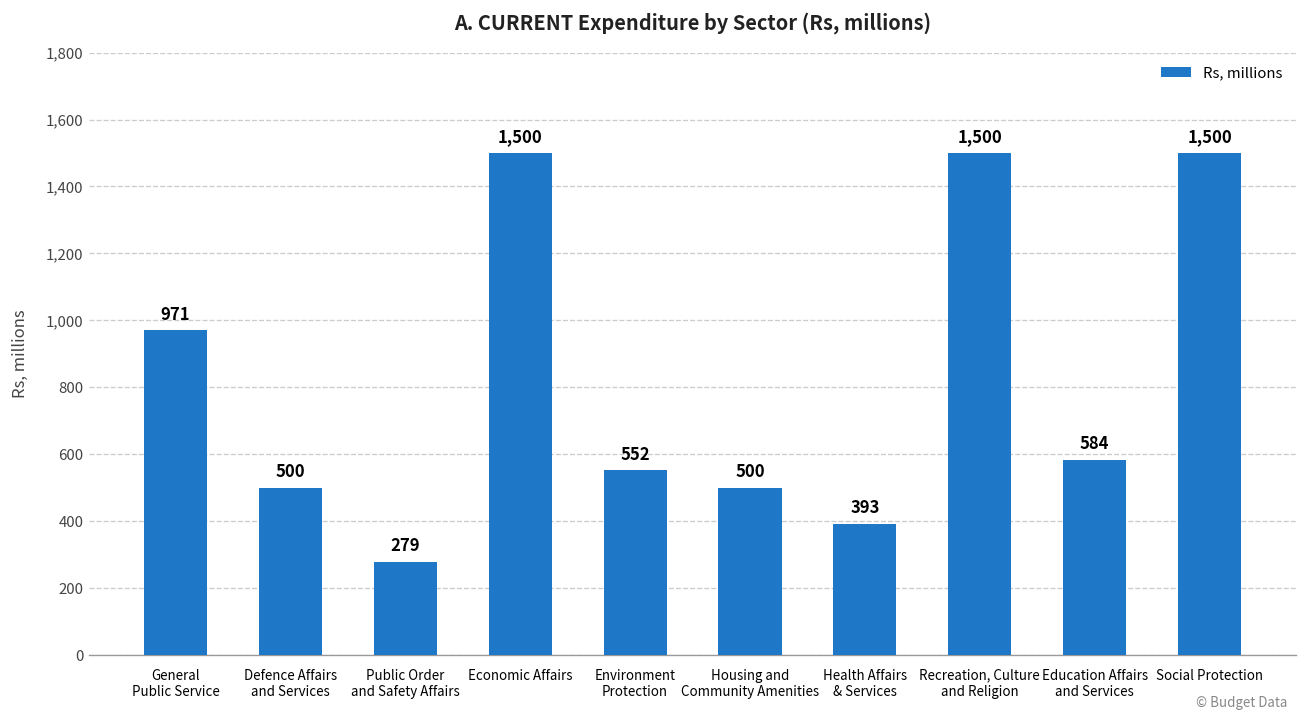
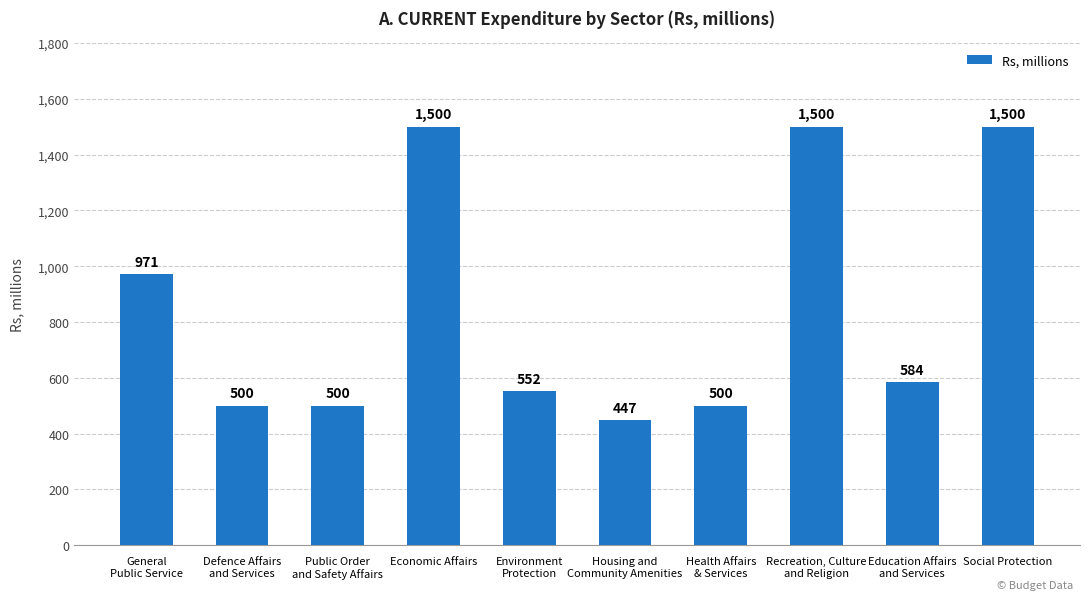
Public Order and Safety Affairs: 279 -> 500
Housing and Community Amenities: 500 -> 447
Health Affairs & Services: 393 -> 500
